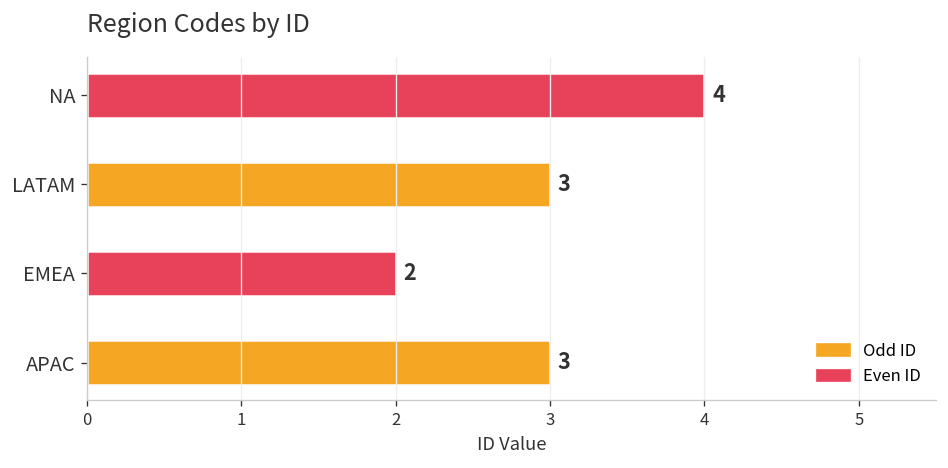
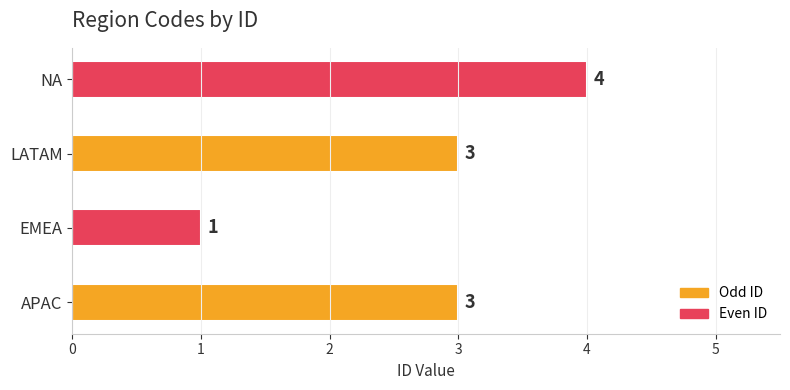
EMEA: 2 -> 1
